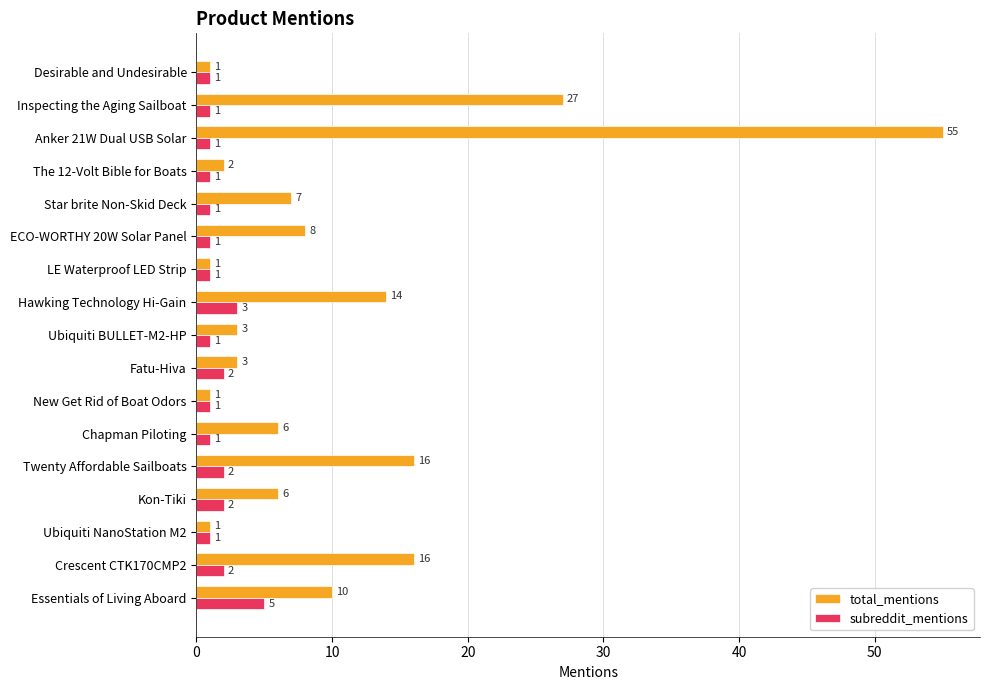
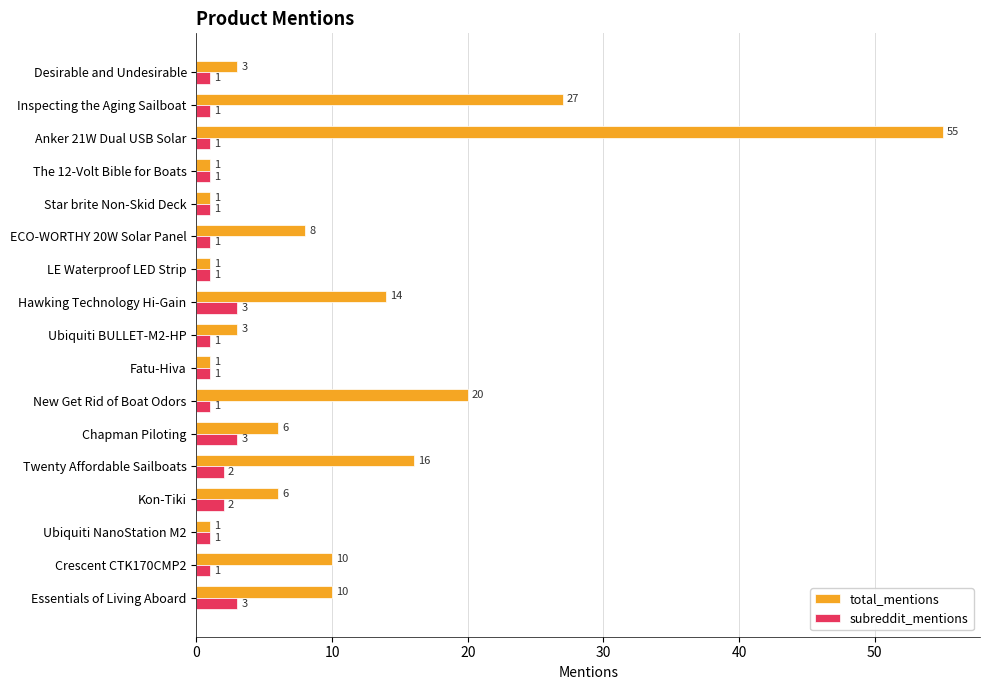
total_mentions, Desirable and Undesirable: 1 -> 3
total_mentions, The 12-Volt Bible for Boats: 2 -> 1
total_mentions, Star brite Non-Skid Deck: 7 -> 1
total_mentions, Fatu-Hiva: 3 -> 1
subreddit_mentions, Fatu-Hiva: 2 -> 1
total_mentions, New Get Rid of Boat Odors: 1 -> 20
subreddit_mentions, Chapman Piloting: 1 -> 3
total_mentions, Crescent CTK170CMP2: 16 -> 10
subreddit_mentions, Crescent CTK170CMP2: 2 -> 1
subreddit_mentions, Essentials of Living Aboard: 5 -> 3
